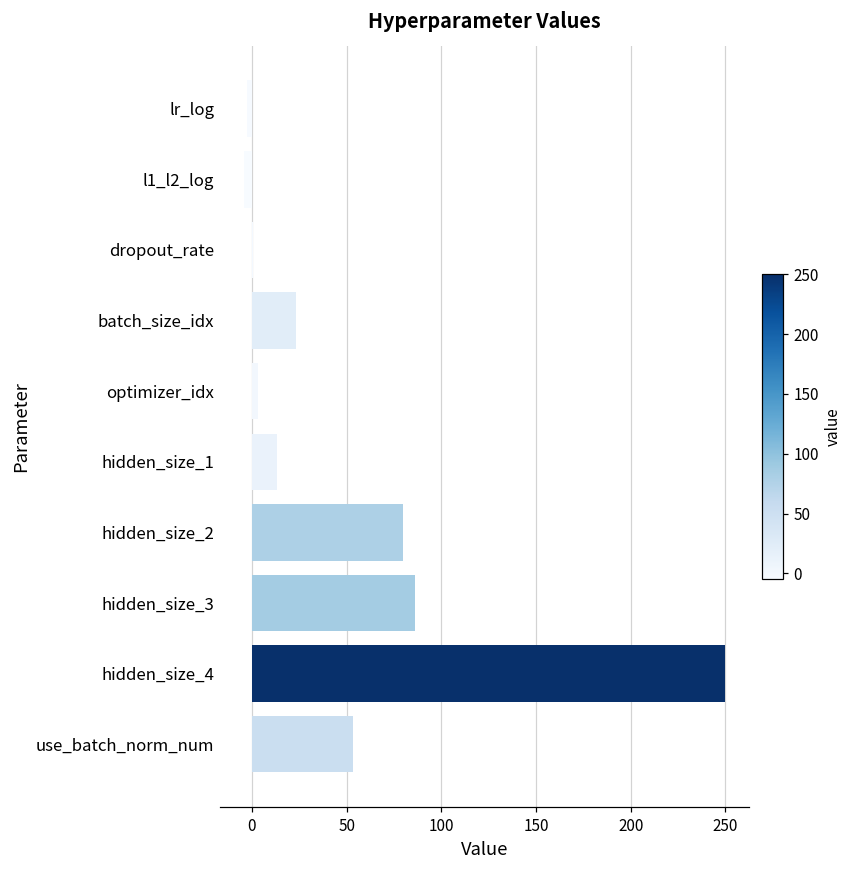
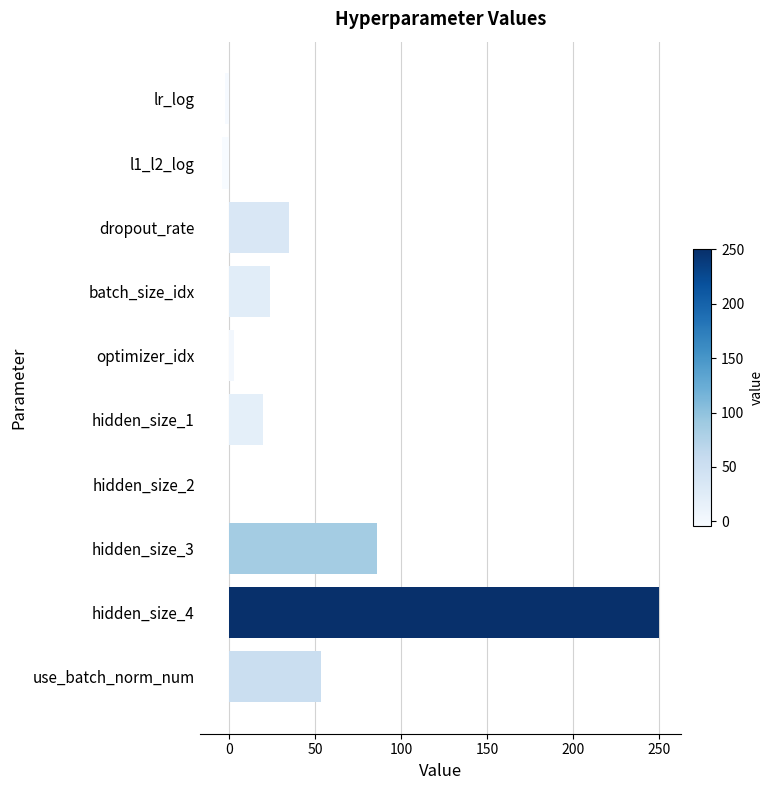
dropout_rate: 1 -> 35
hidden_size_1: 13 -> 20
hidden_size_2: 80 -> 0
